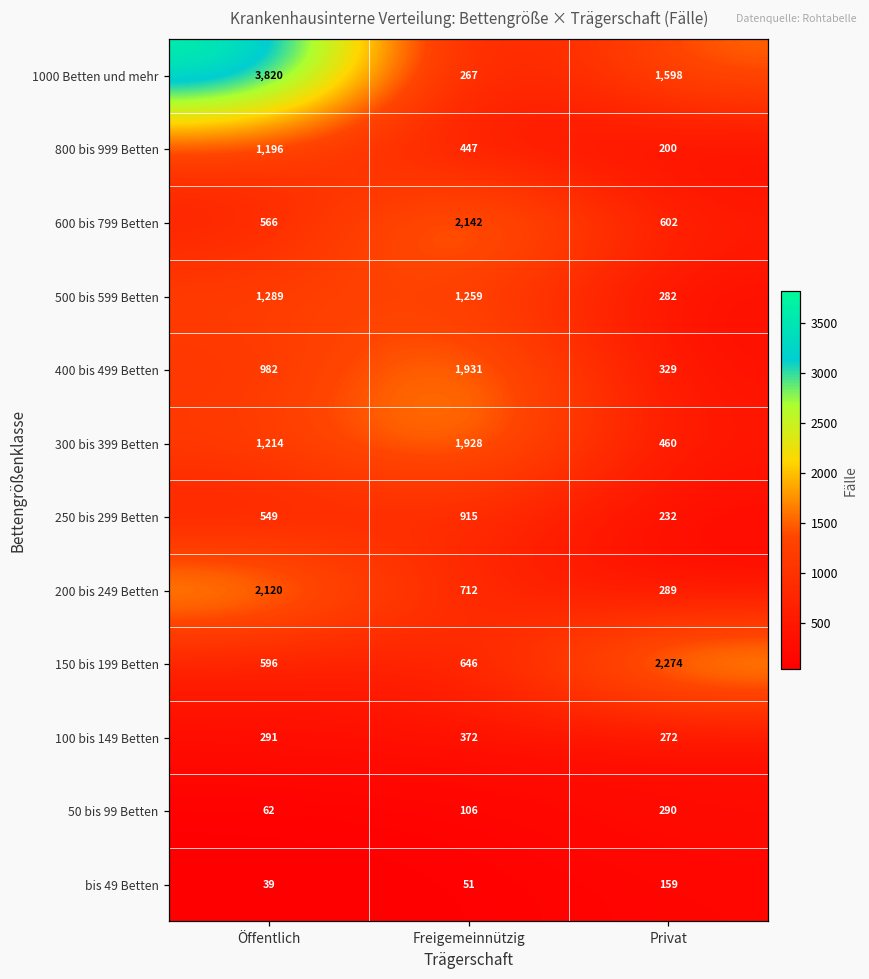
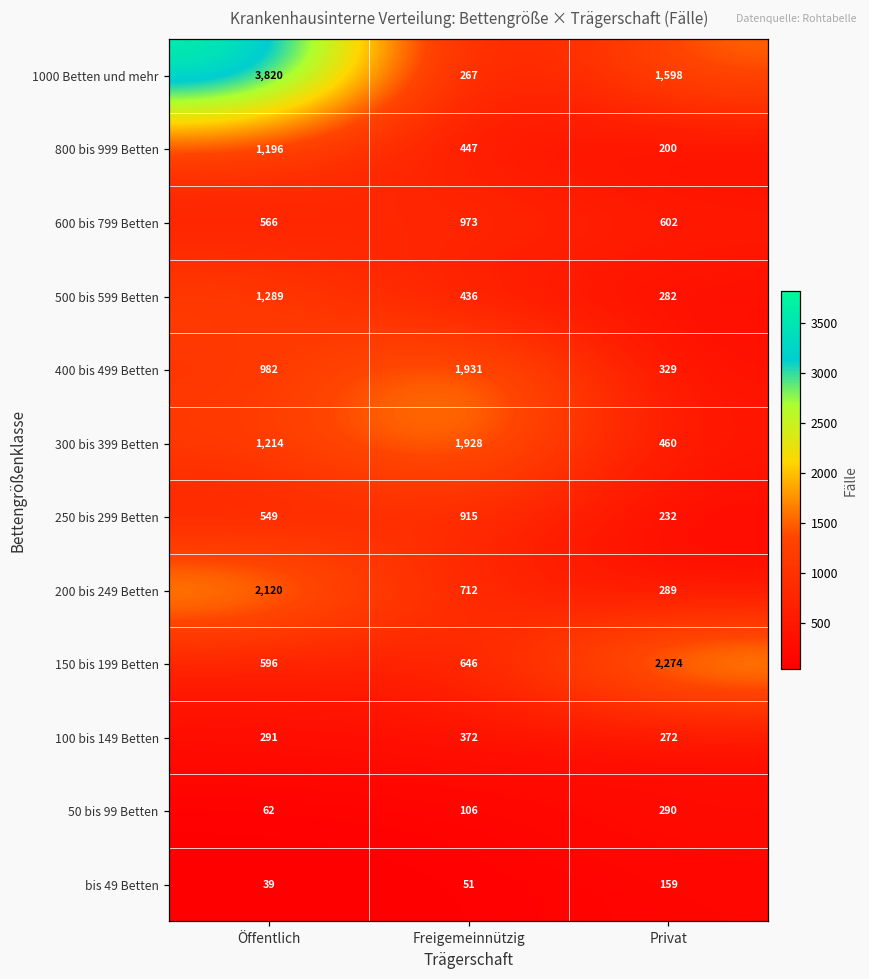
600 bis 799 Betten, Freigemeinnützig: 2,142 -> 973
500 bis 599 Betten, Freigemeinnützig: 1,259 -> 436
